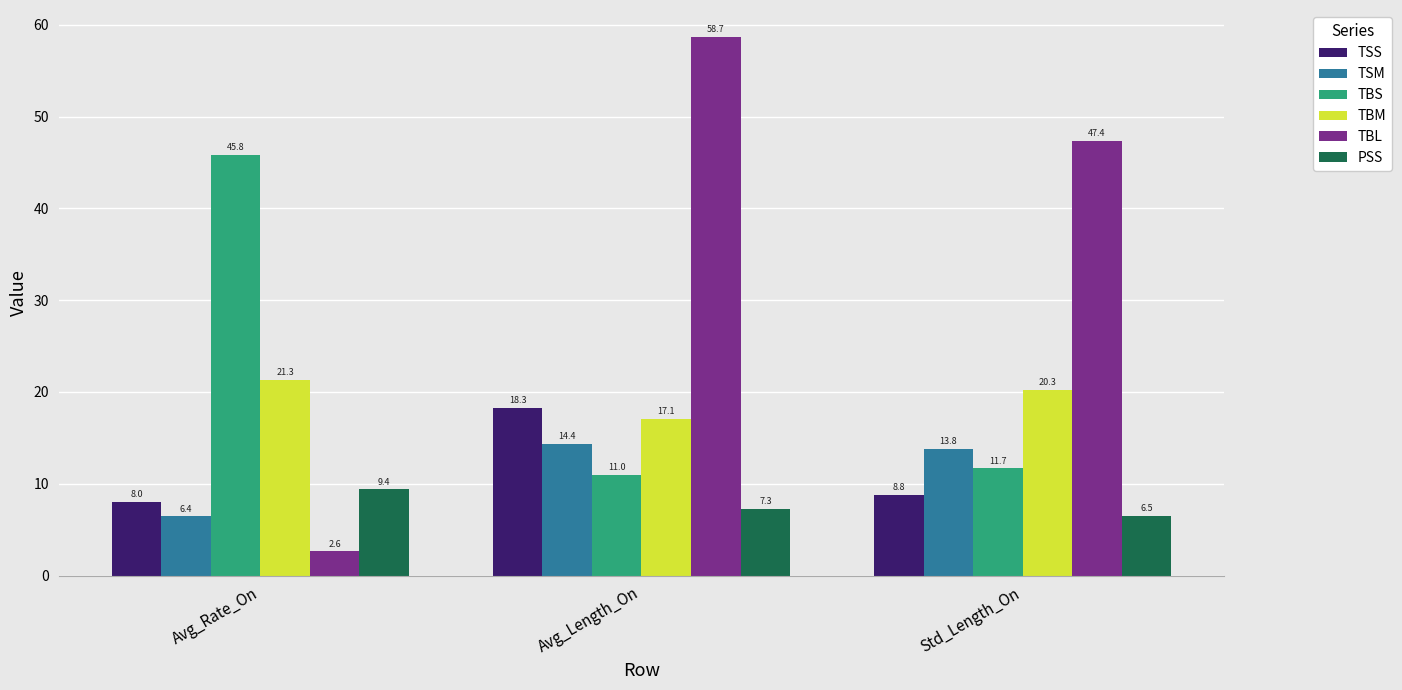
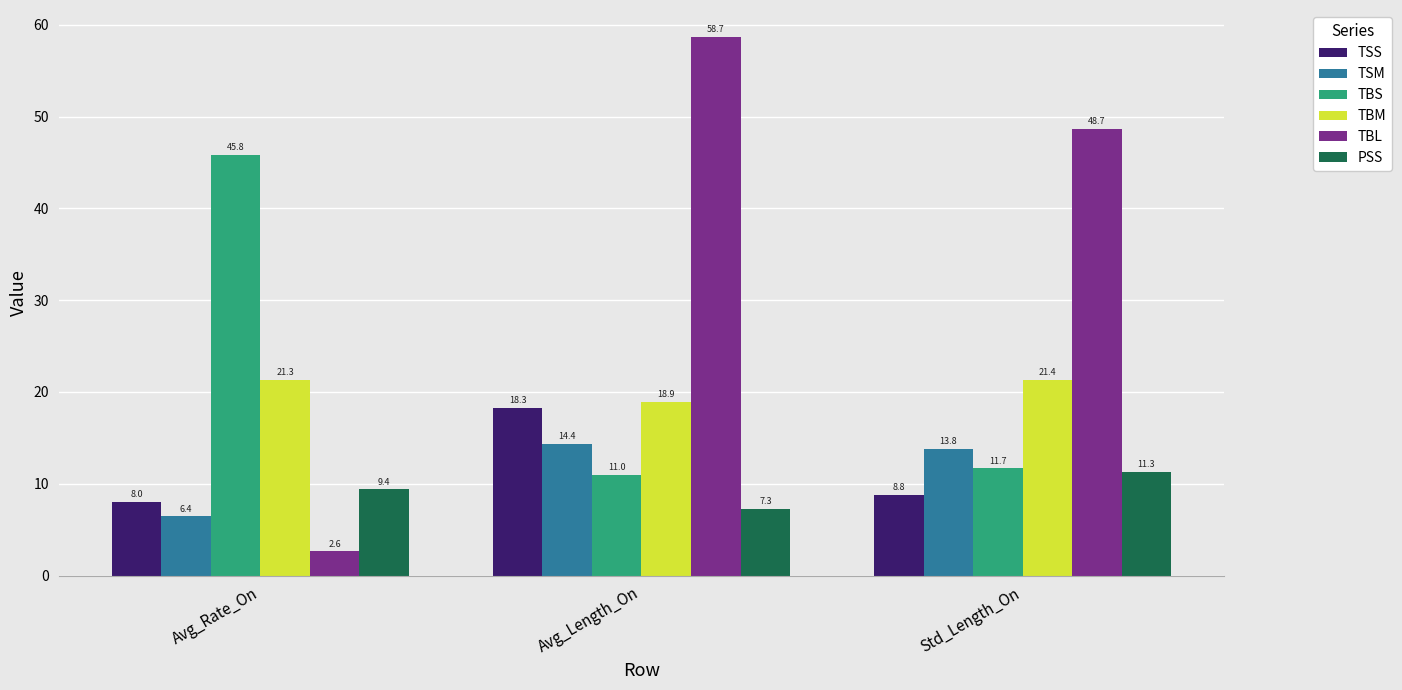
TBM, Avg_Length_On: 17.1 -> 18.9
TBM, Std_Length_On: 20.3 -> 21.4
TBL, Std_Length_On: 47.4 -> 48.7
PSS, Std_Length_On: 6.5 -> 11.3
